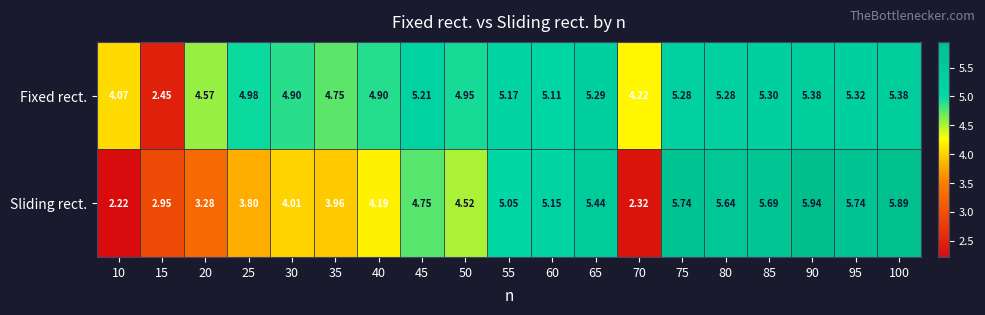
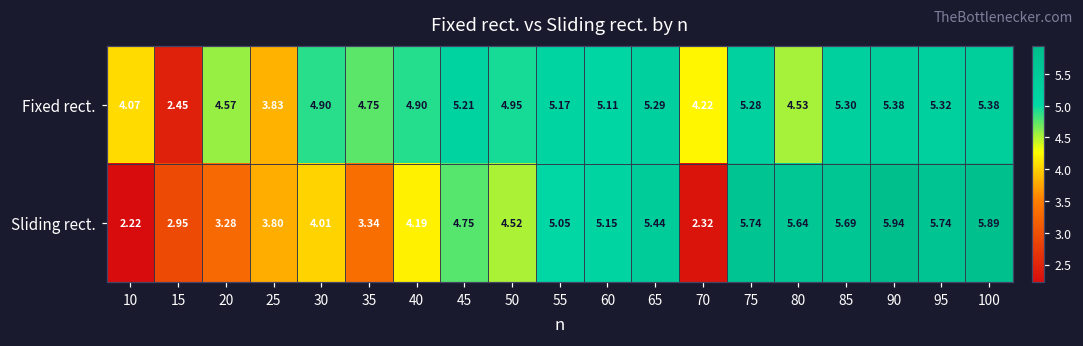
Fixed rect., 25: 4.98 -> 3.83
Fixed rect., 80: 5.28 -> 4.53
Sliding rect., 35: 3.96 -> 3.34
